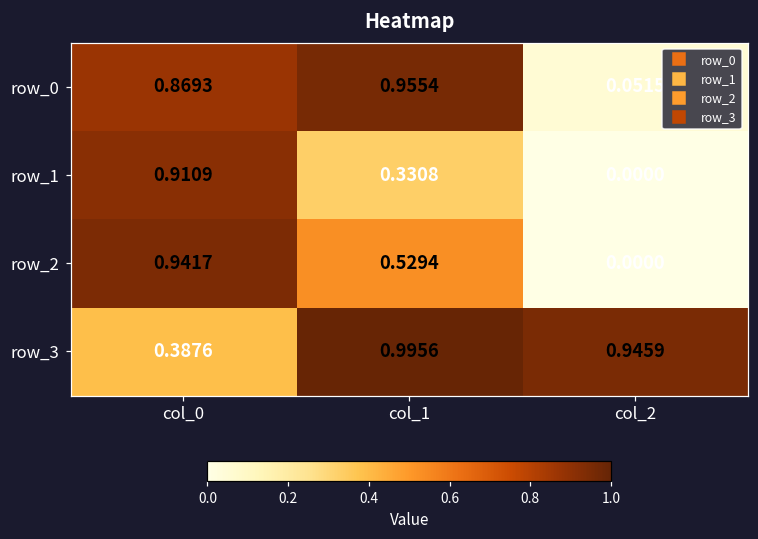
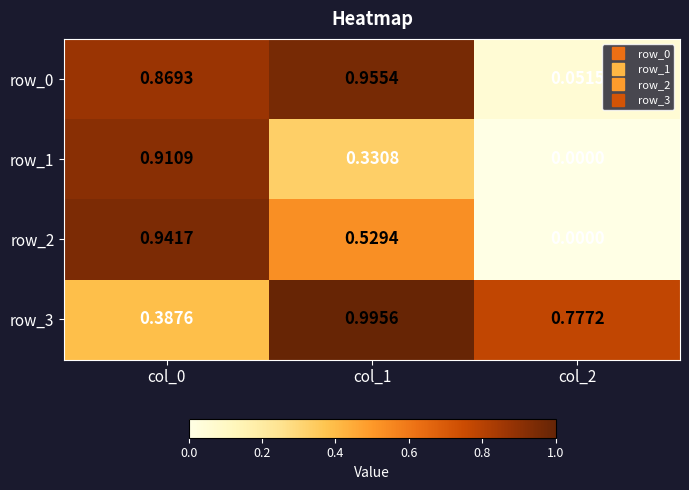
row_3, col_2: 0.9459 -> 0.7772
